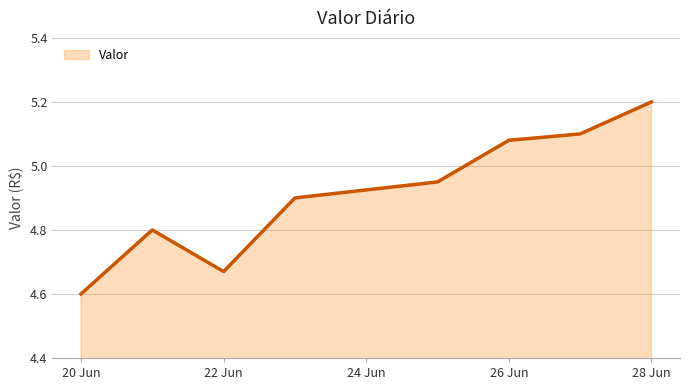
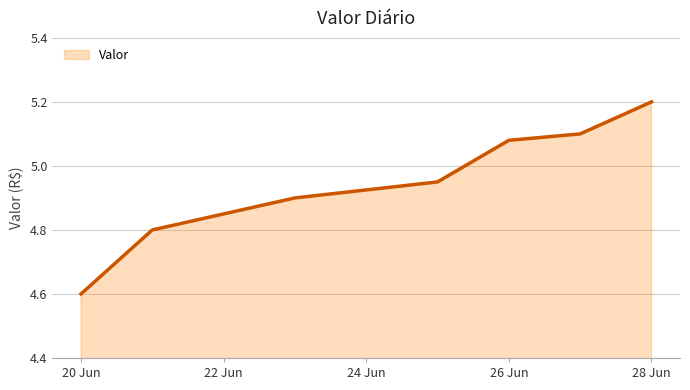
22 Jun: 4.67 -> 4.85
